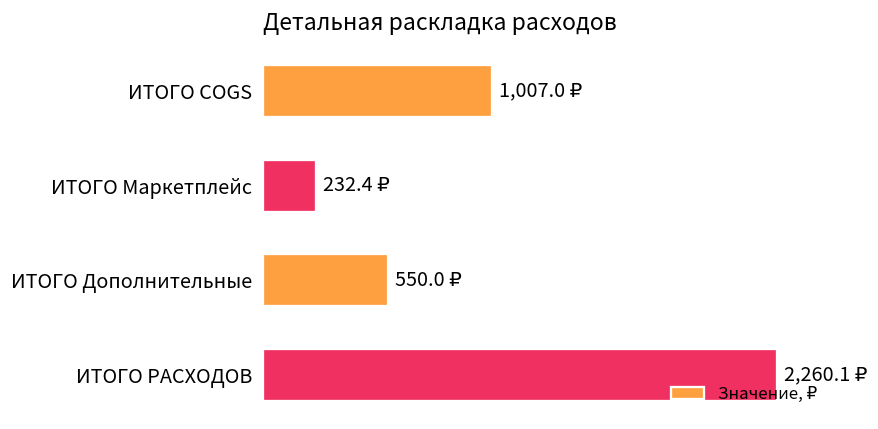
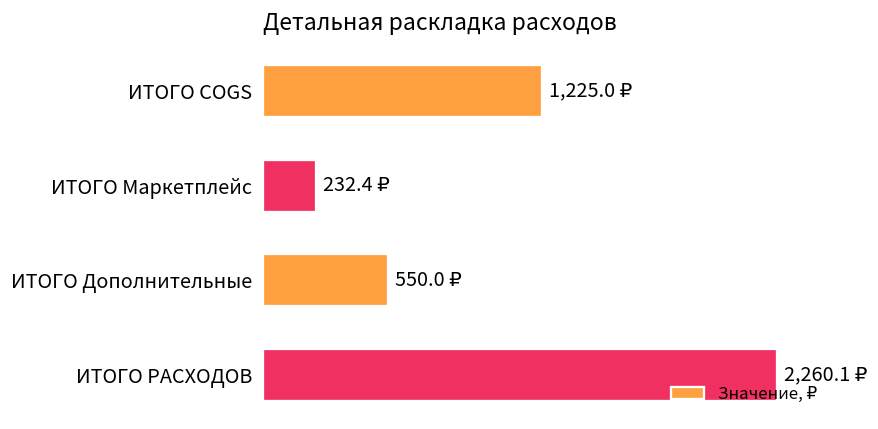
ИТОГО COGS: 1,007.0 -> 1,225.0
